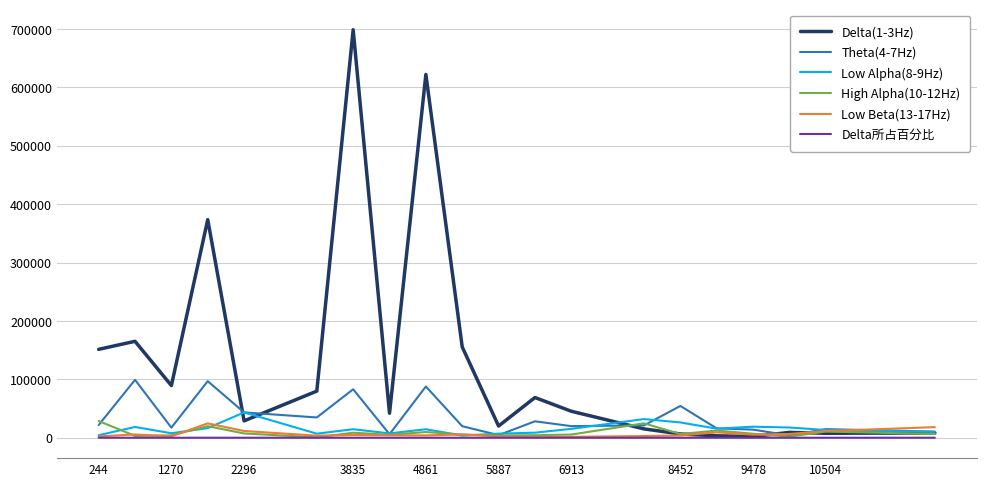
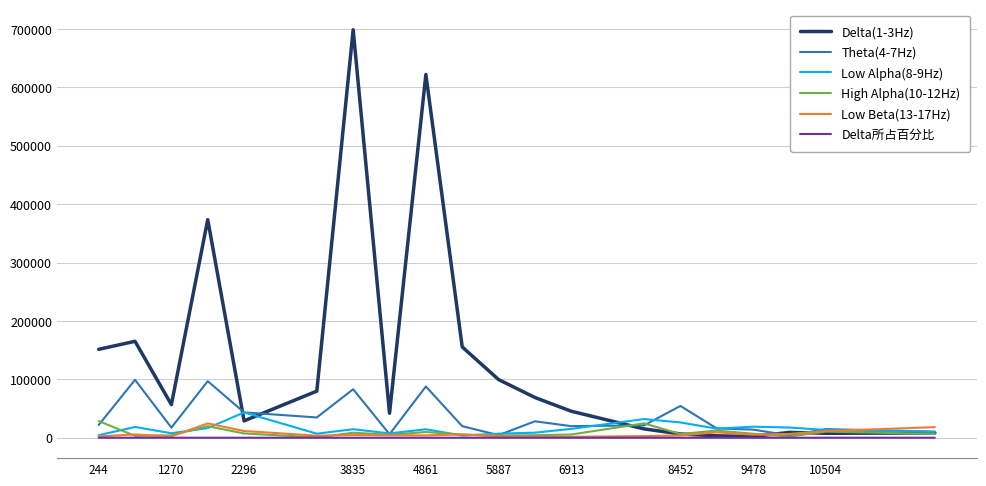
Delta(1-3Hz), 1270: 90000 -> 60000
Delta(1-3Hz), 5887: 20000 -> 100000
